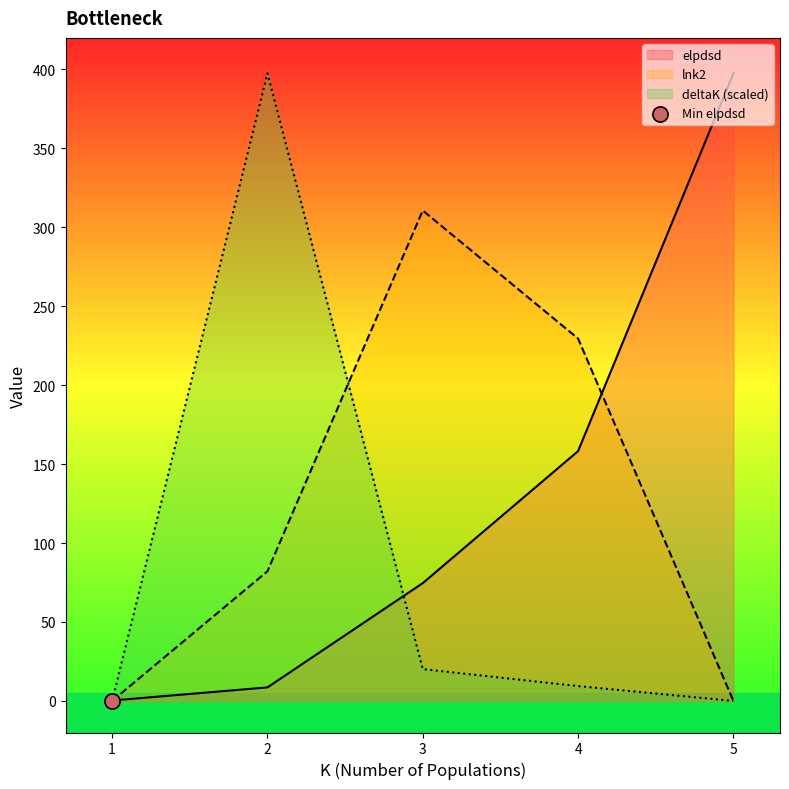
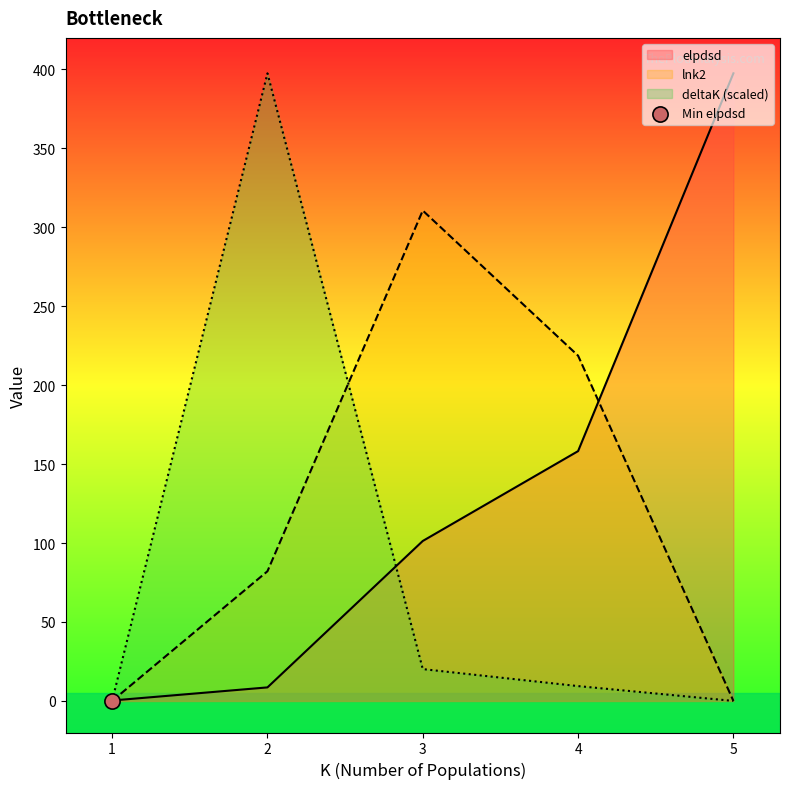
elpdsd, 3: 75 -> 101
lnk2, 4: 230 -> 219
